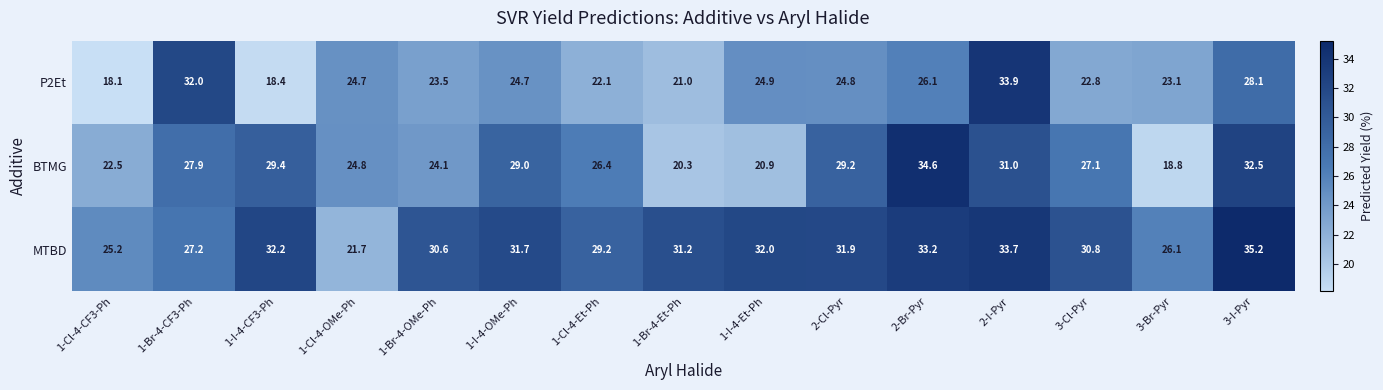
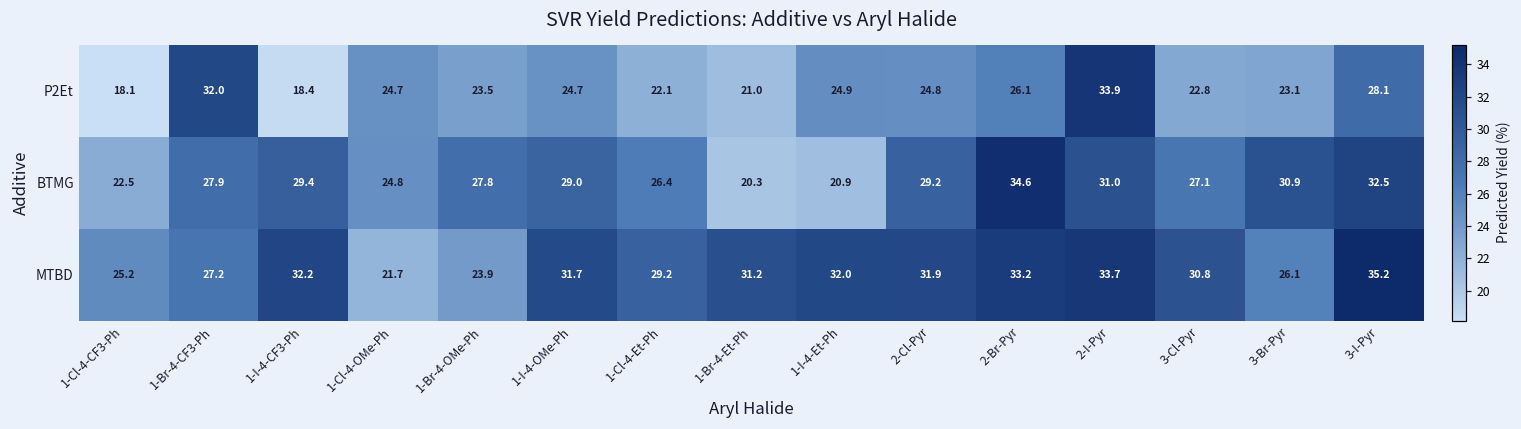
BTMG, 1-Br-4-OMe-Ph: 24.1 -> 27.8
BTMG, 3-Br-Pyr: 18.8 -> 30.9
MTBD, 1-Br-4-OMe-Ph: 30.6 -> 23.9
